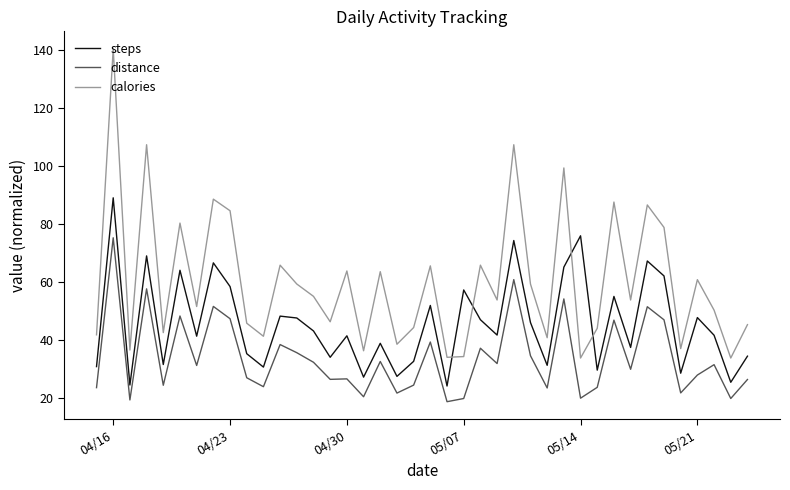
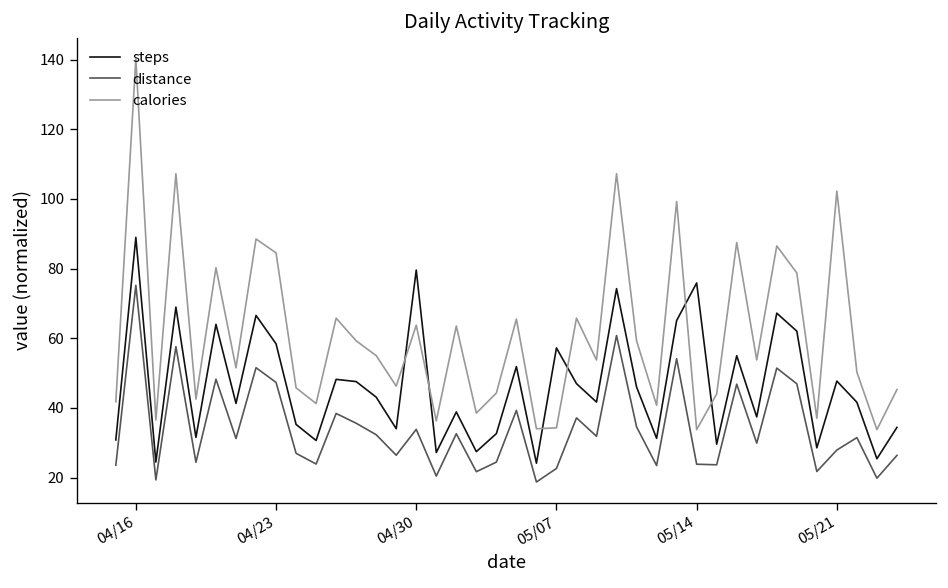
steps, 04/30: 41 -> 80
distance, 04/30: 27 -> 34
distance, 05/07: 20 -> 23
distance, 05/14: 20 -> 24
calories, 05/21: 61 -> 102
